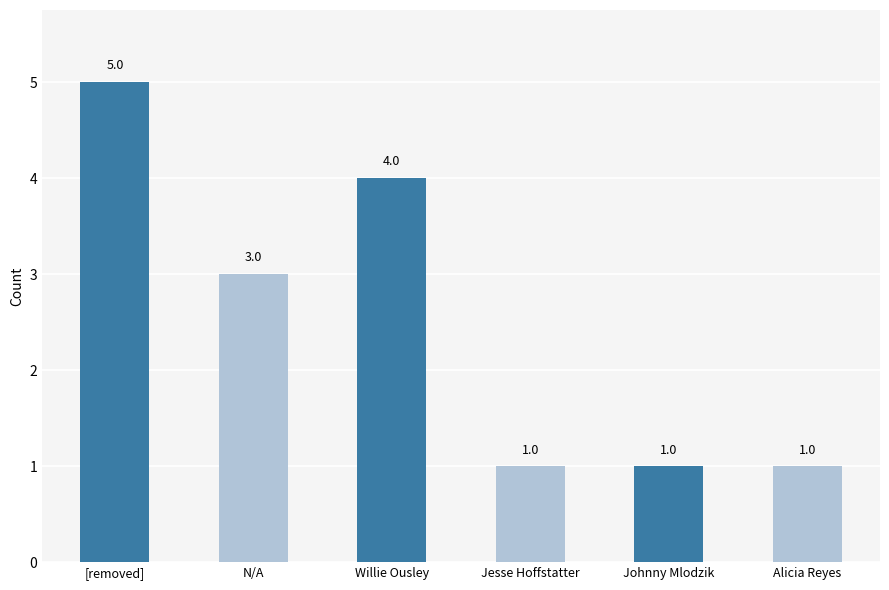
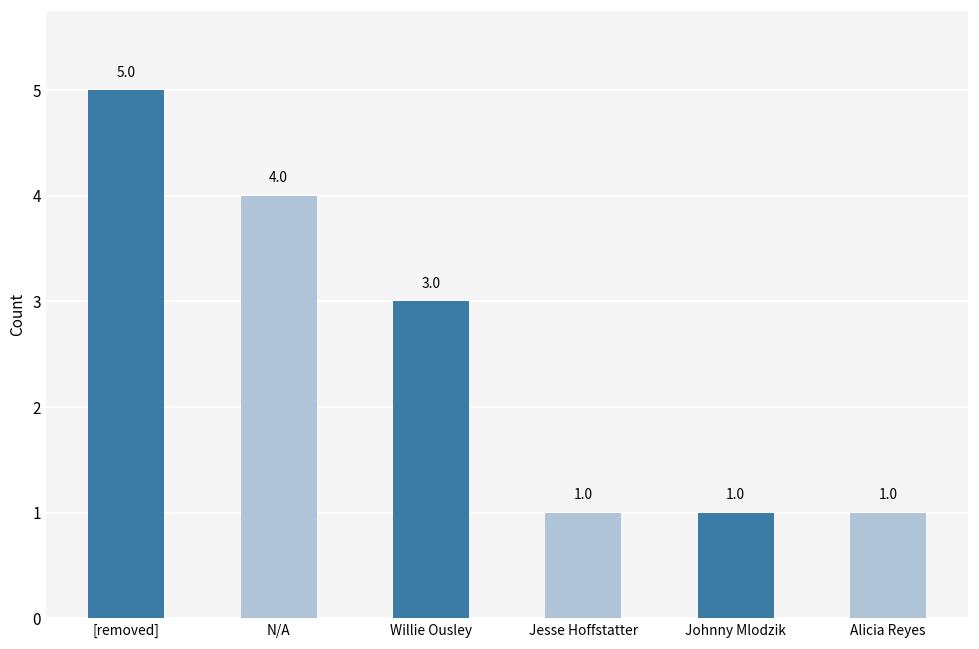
N/A: 3.0 -> 4.0
Willie Ousley: 4.0 -> 3.0
